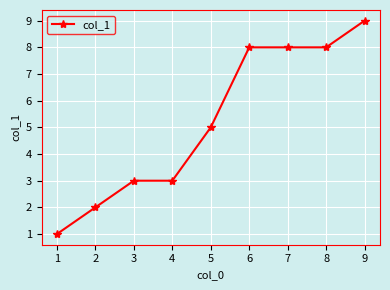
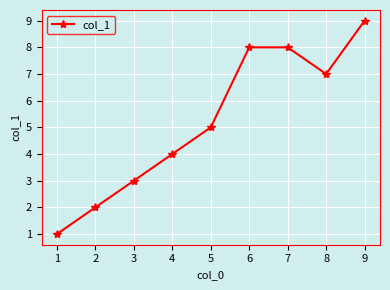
4: 3 -> 4
8: 8 -> 7
